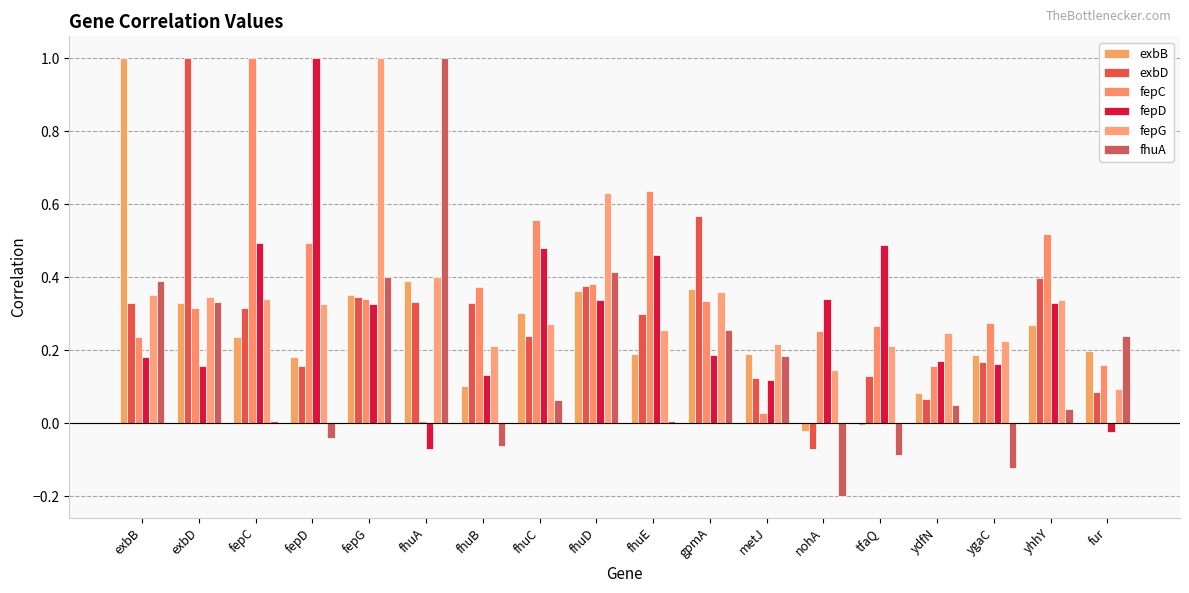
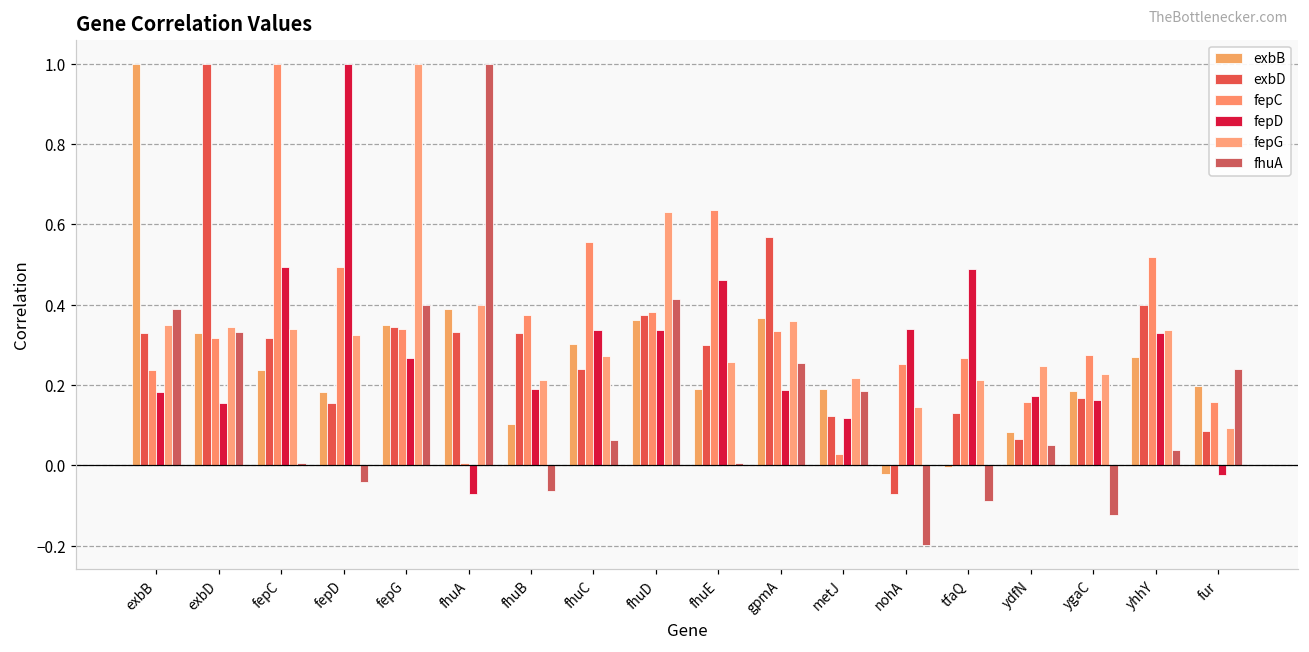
fepD, fepG: 0.33 -> 0.27
fepD, fhuB: 0.13 -> 0.19
fepD, fhuC: 0.48 -> 0.34
